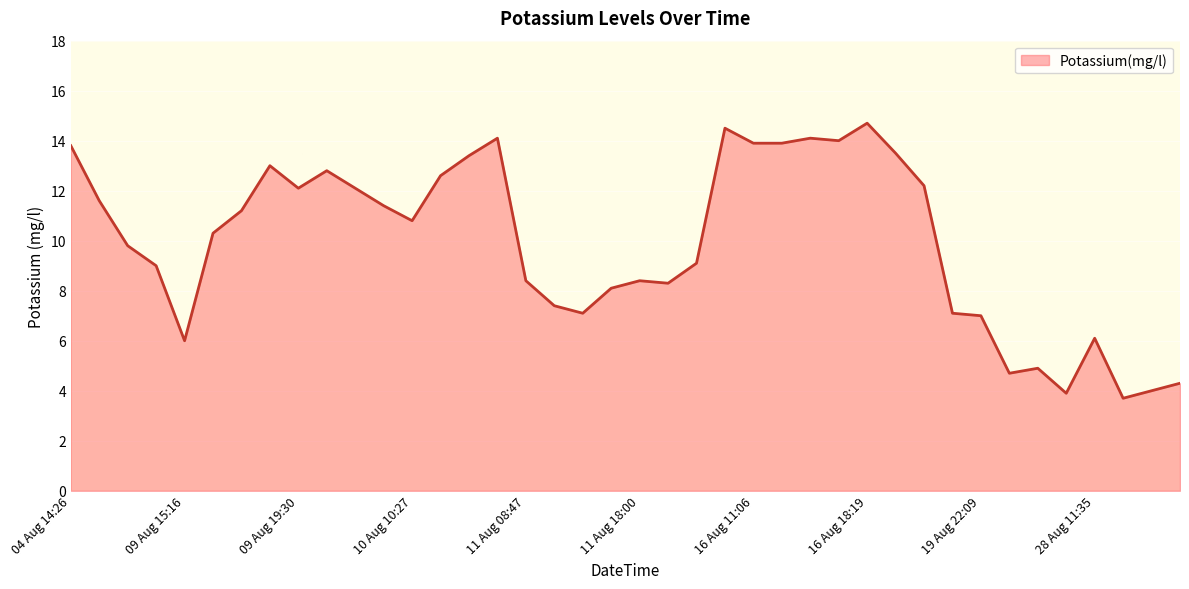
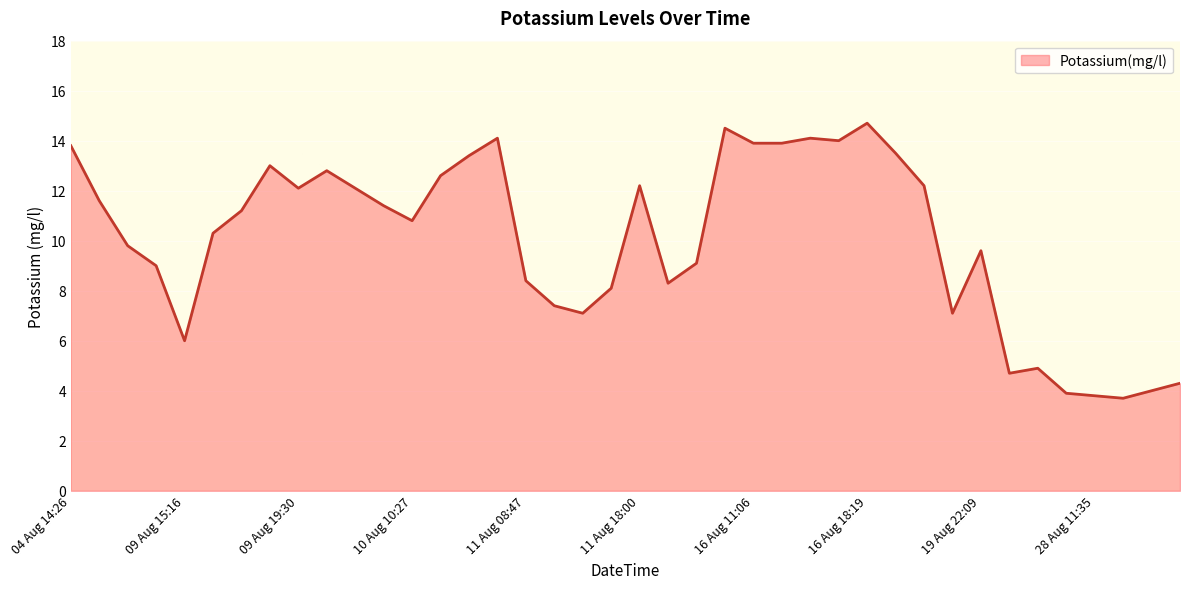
11 Aug 18:00: 8.4 -> 12.2
19 Aug 22:09: 7.0 -> 9.6
28 Aug 11:35: 6.1 -> 3.8
